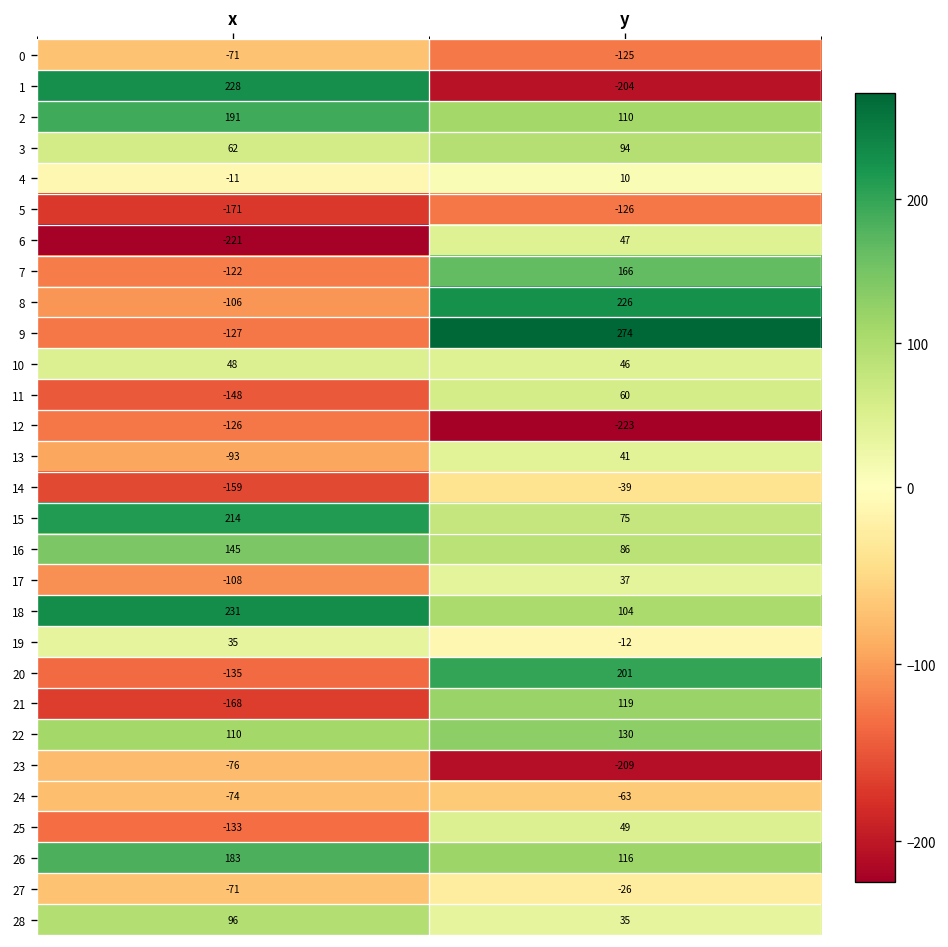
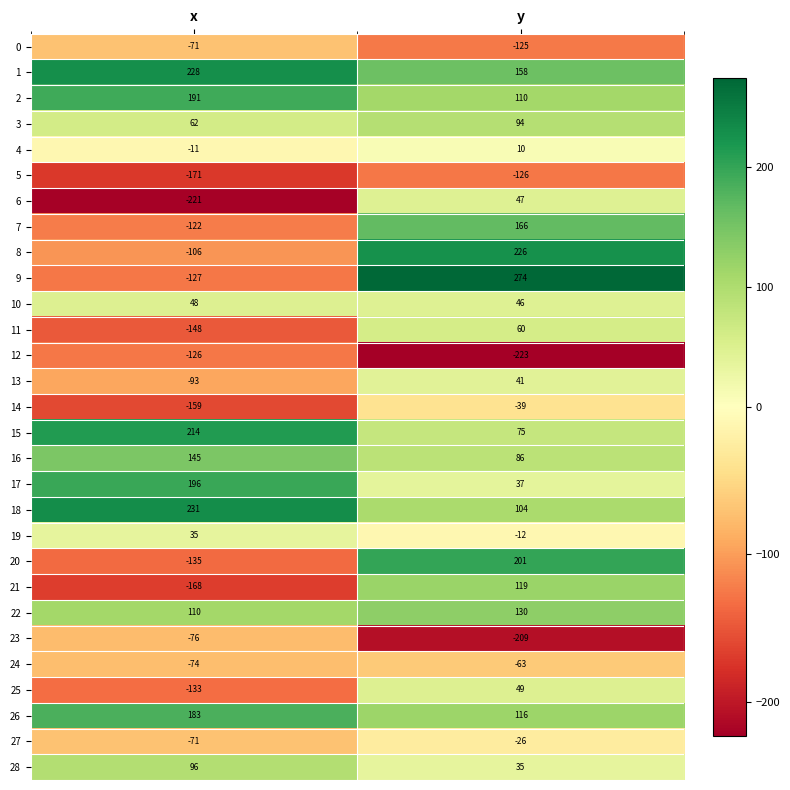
1, y: -204 -> 158
17, x: -108 -> 196
